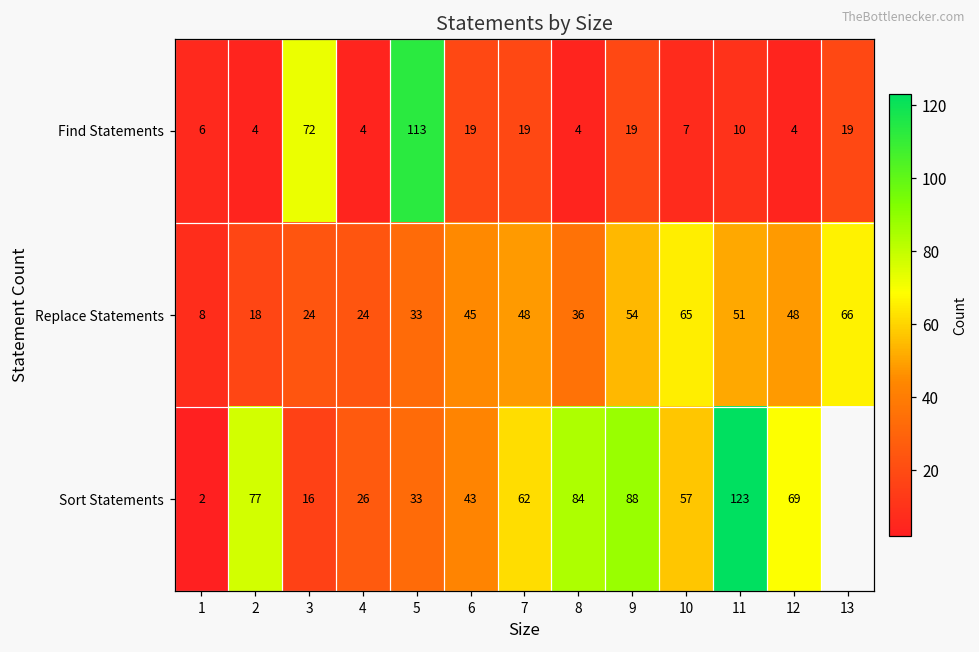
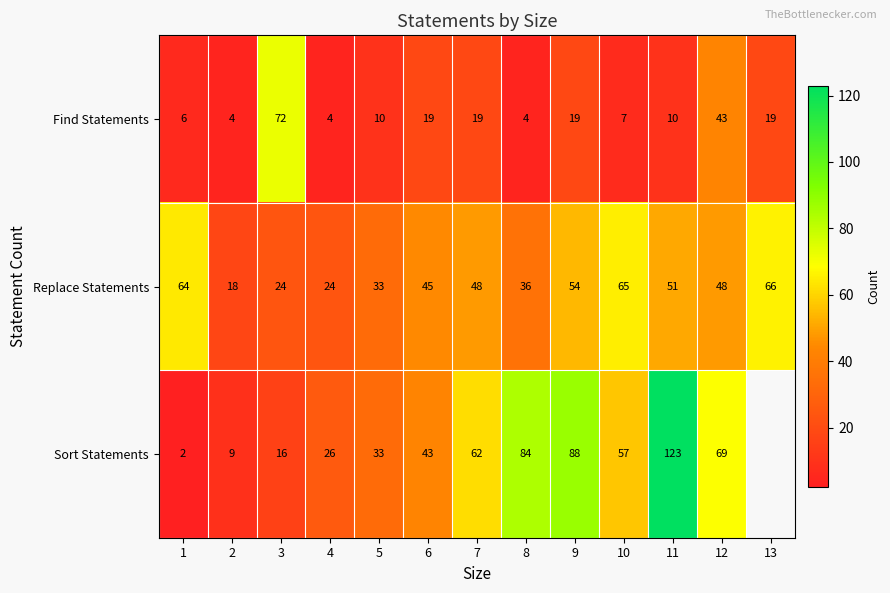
Find Statements, 5: 113 -> 10
Find Statements, 12: 4 -> 43
Replace Statements, 1: 8 -> 64
Sort Statements, 2: 77 -> 9
